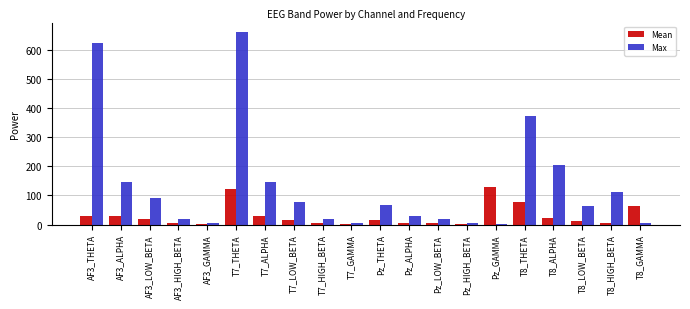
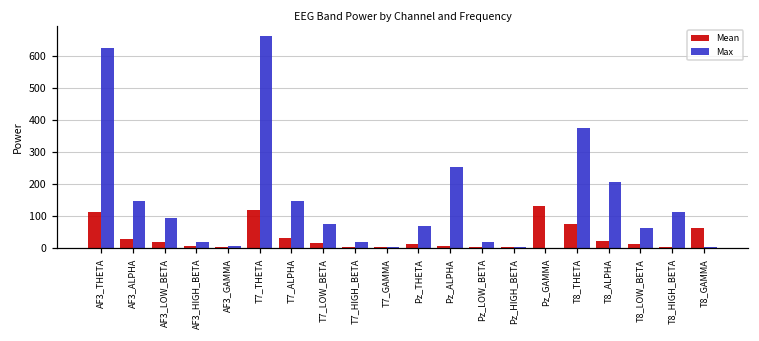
Mean, AF3_THETA: 30 -> 110
Max, Pz_ALPHA: 30 -> 250
